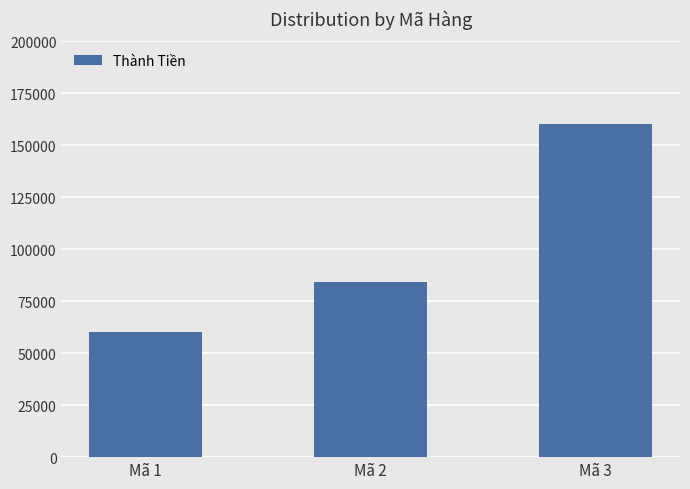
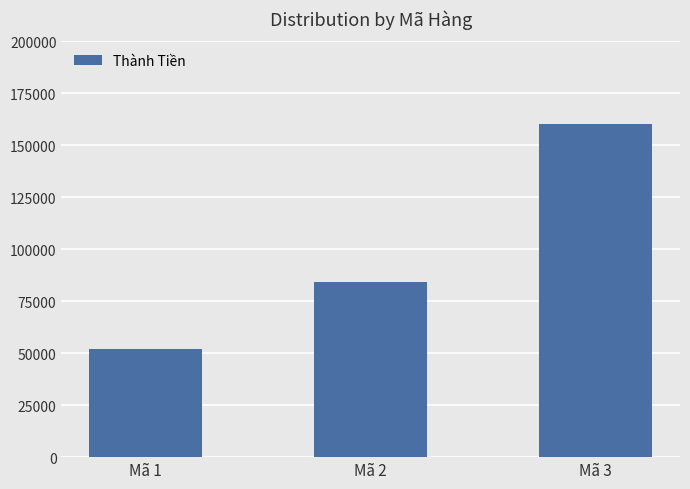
Mã 1: 60000 -> 52000
